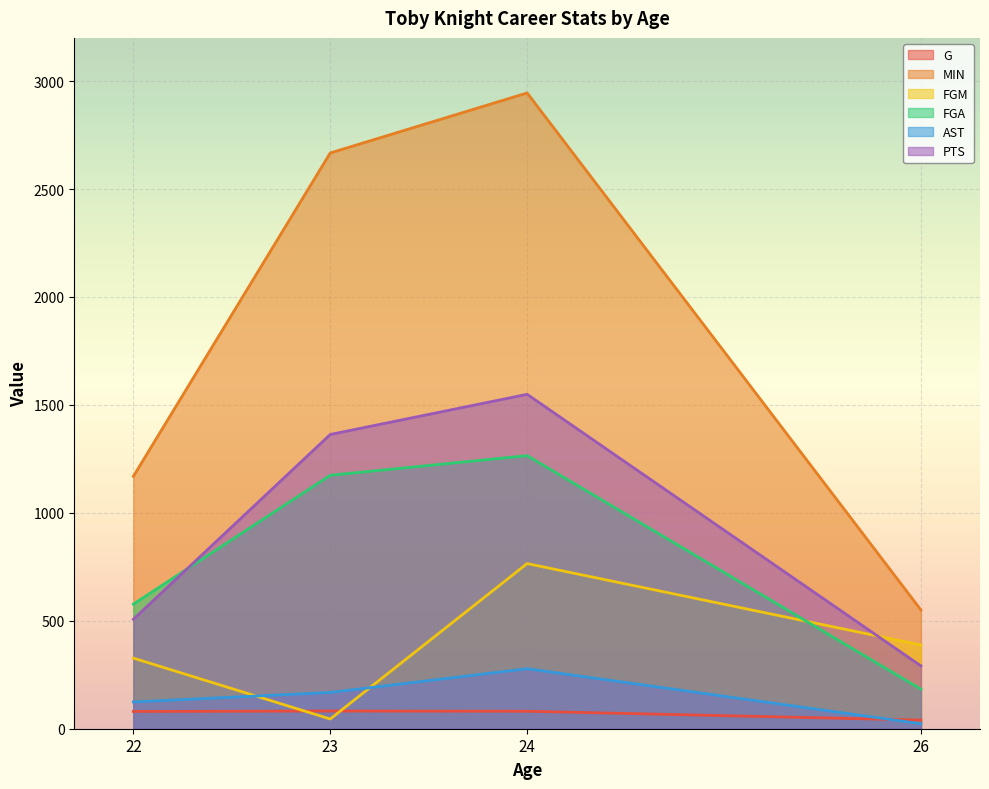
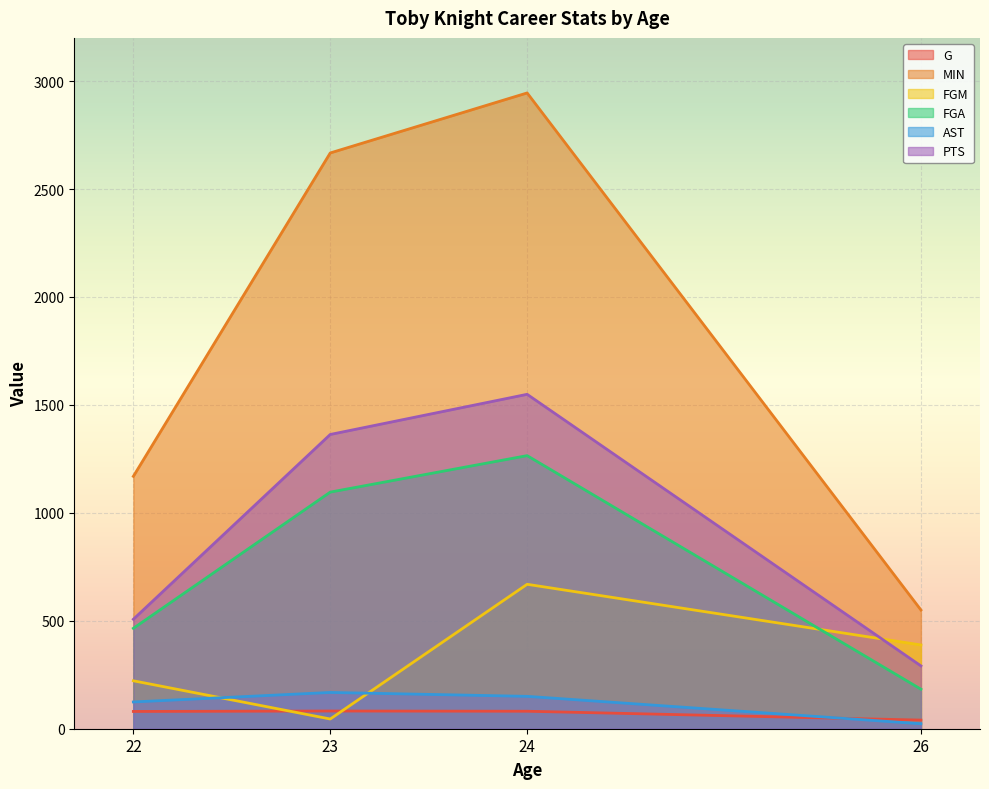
FGM, 22: 330 -> 220
FGA, 22: 580 -> 470
FGA, 23: 1170 -> 1100
FGM, 24: 770 -> 670
AST, 24: 280 -> 150
